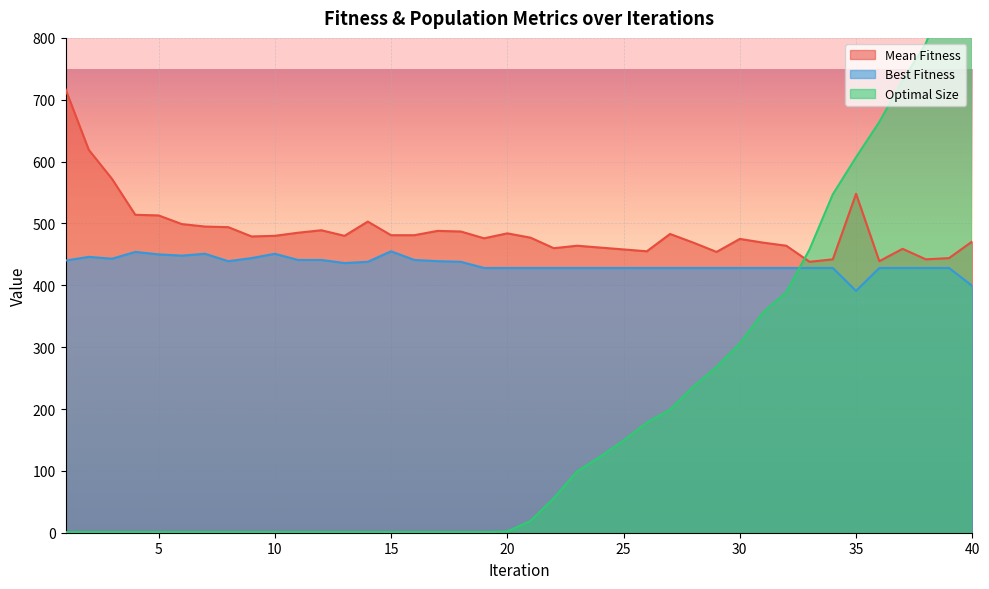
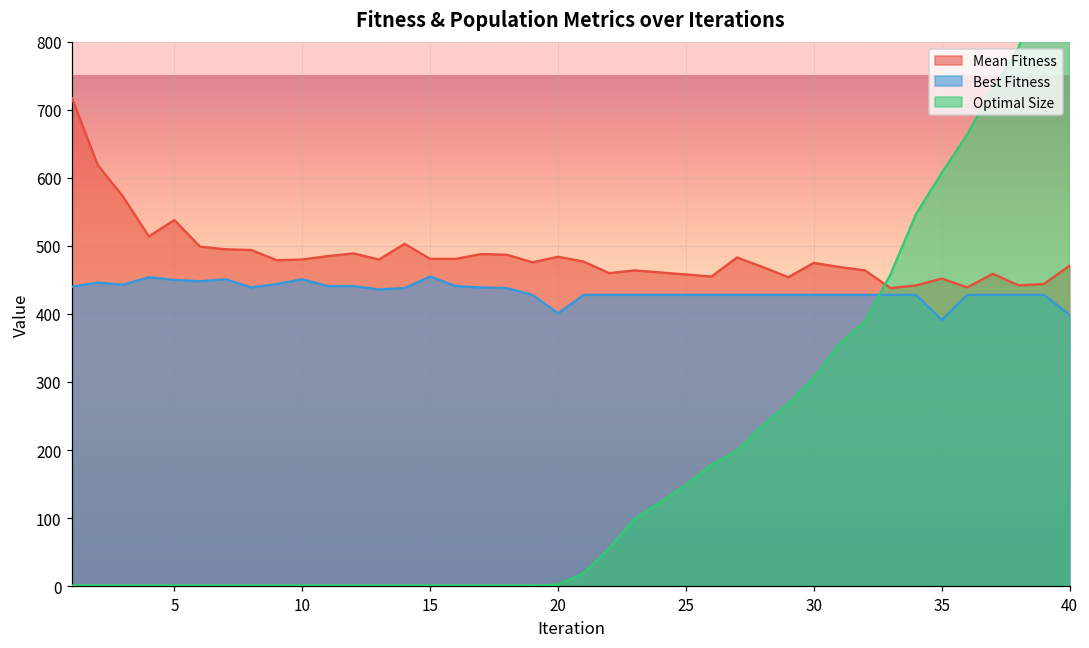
Mean Fitness, 5: 510 -> 540
Best Fitness, 20: 430 -> 400
Mean Fitness, 35: 550 -> 450
